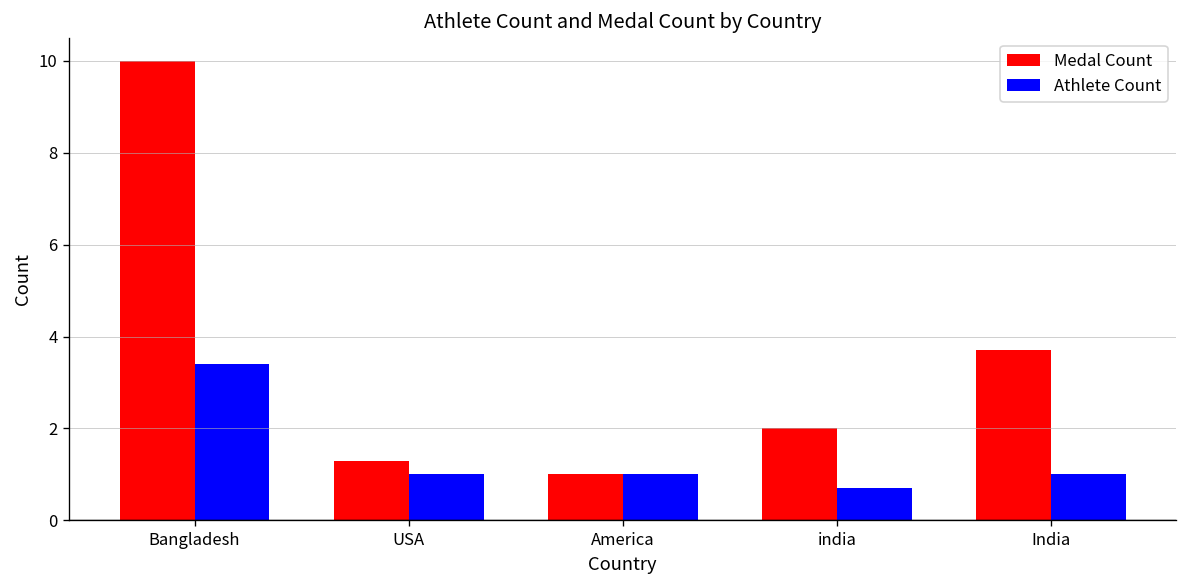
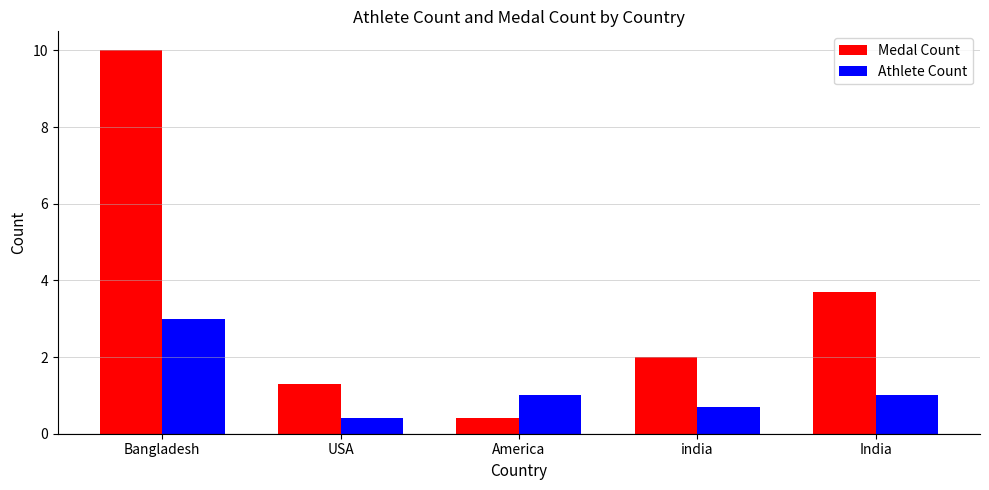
Athlete Count, Bangladesh: 3.4 -> 3.0
Athlete Count, USA: 1.0 -> 0.4
Medal Count, America: 1.0 -> 0.4
